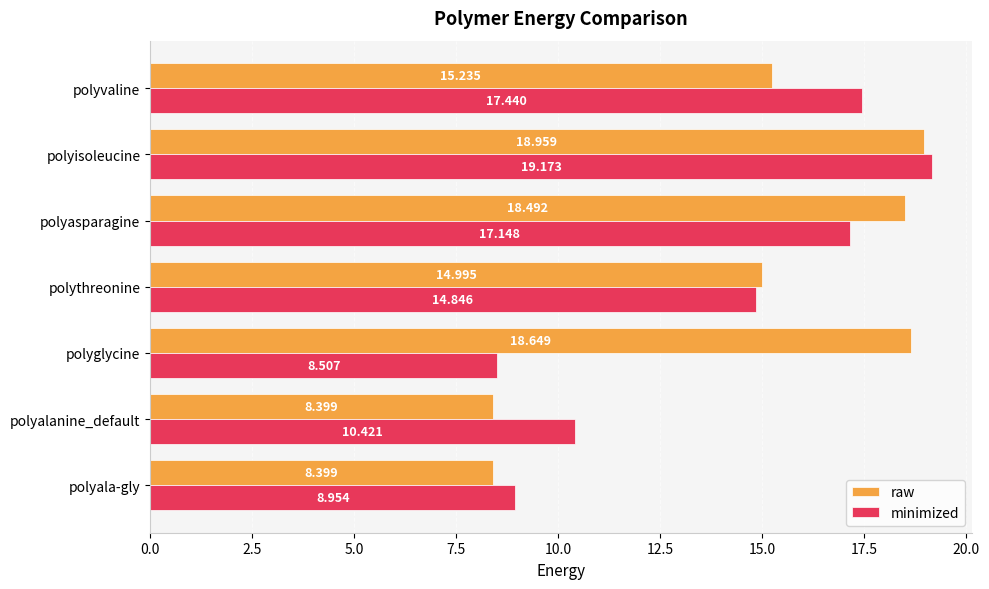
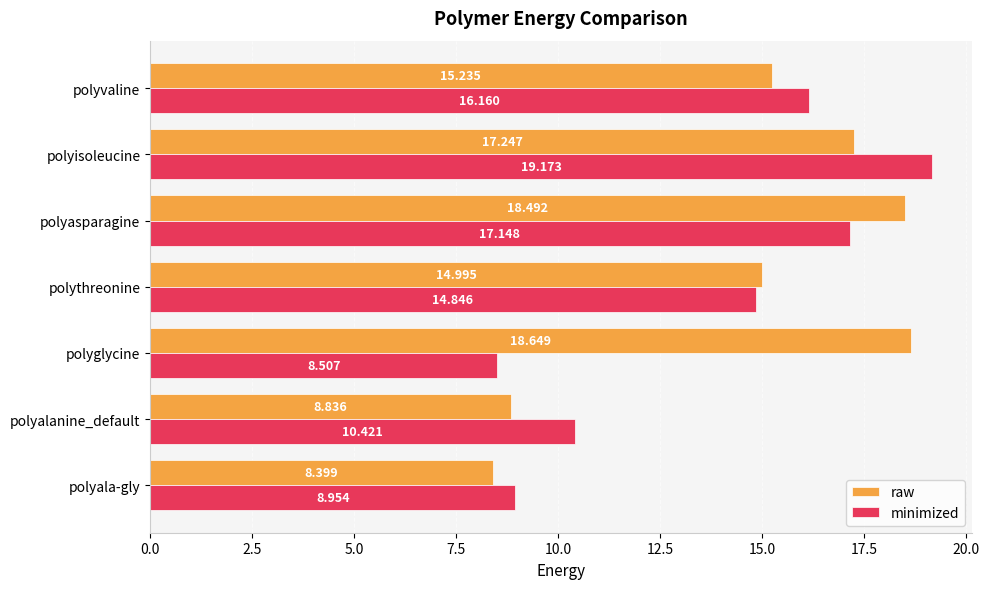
minimized, polyvaline: 17.440 -> 16.160
raw, polyisoleucine: 18.959 -> 17.247
raw, polyalanine_default: 8.399 -> 8.836
